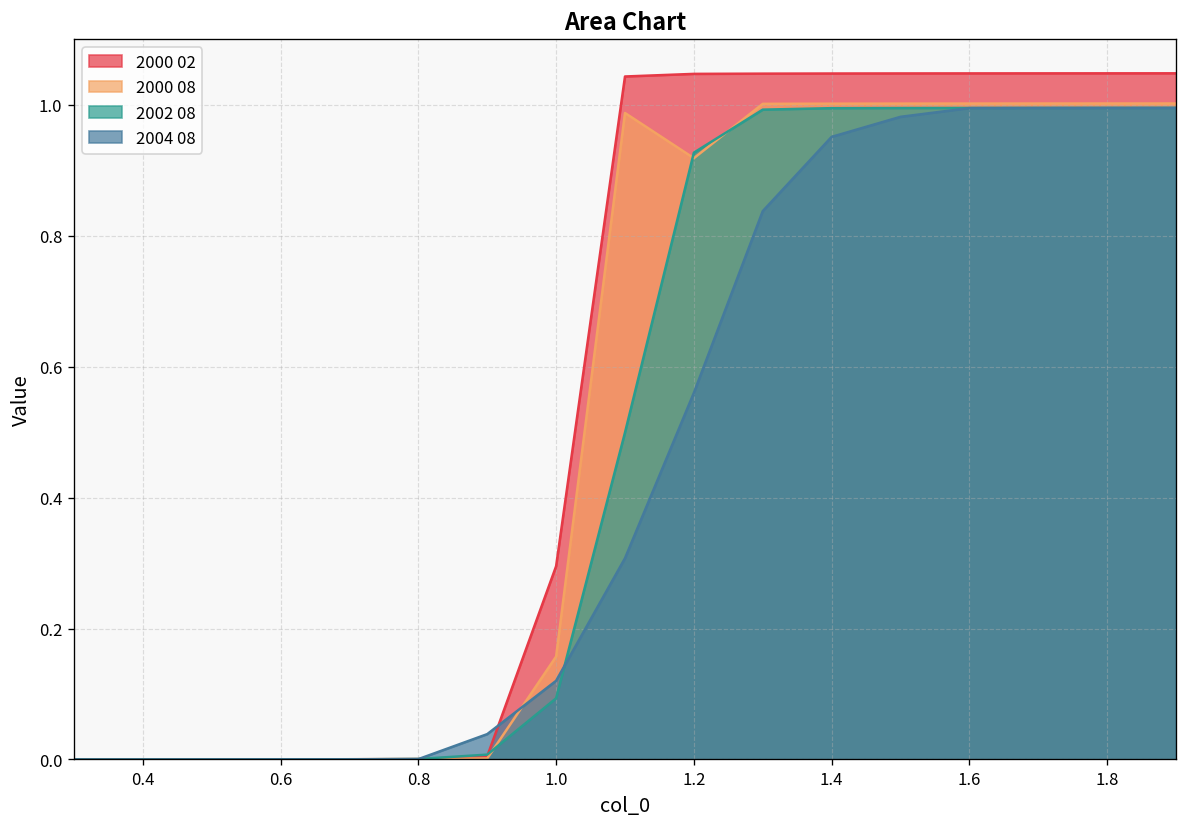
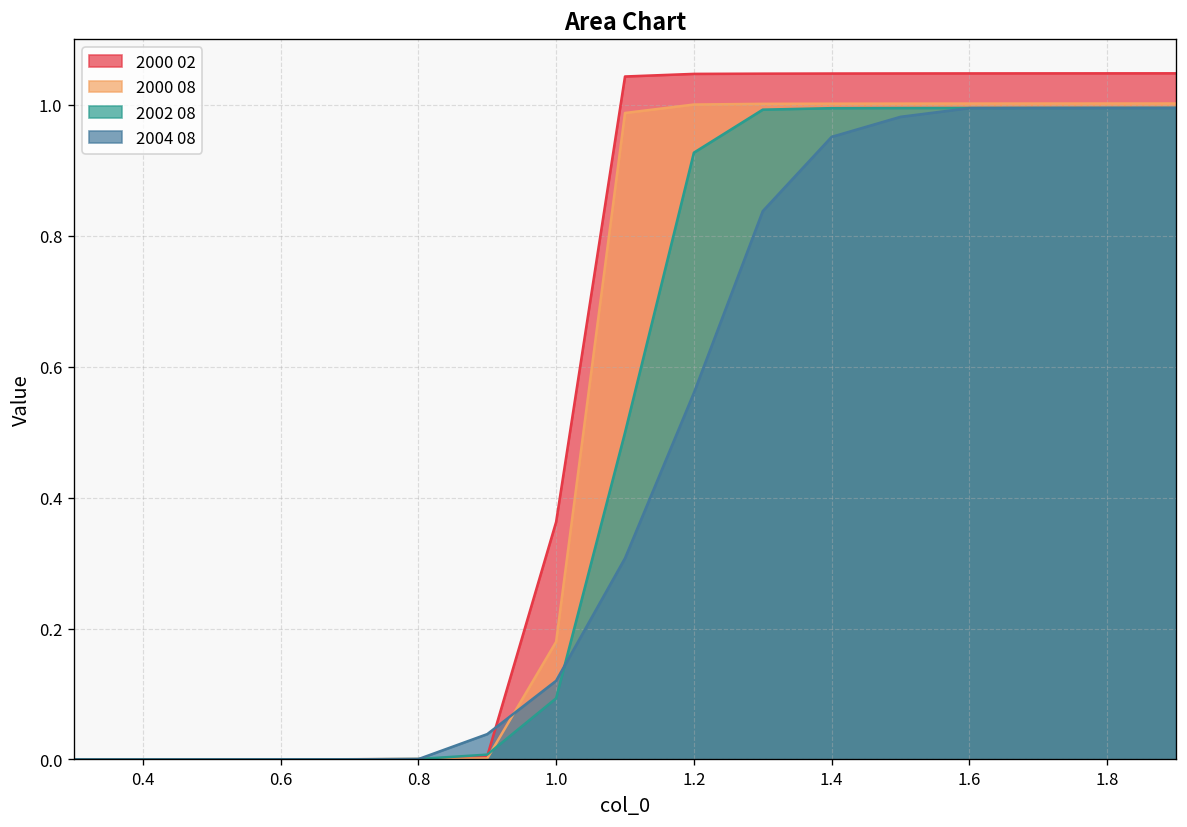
2000 02, 1.0: 0.30 -> 0.36
2000 08, 1.0: 0.16 -> 0.18
2000 08, 1.2: 0.92 -> 1.00
